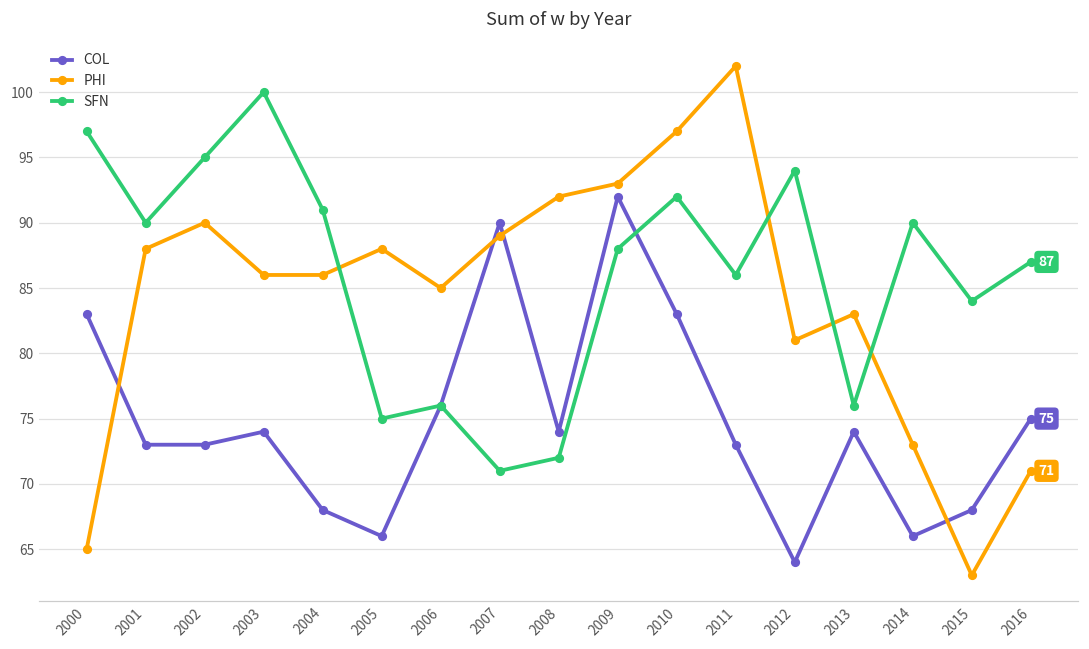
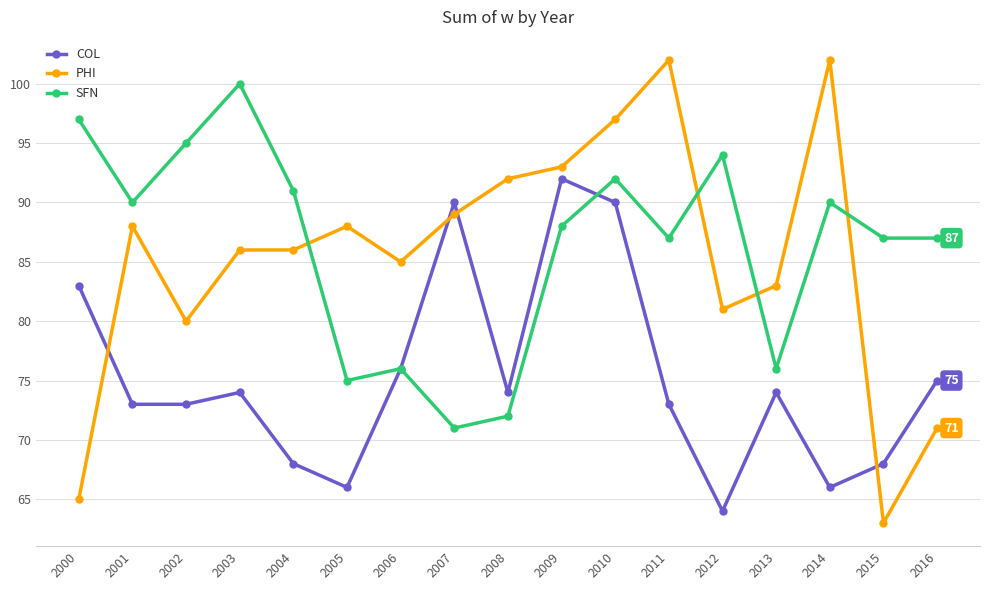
PHI, 2002: 90 -> 80
COL, 2010: 83 -> 90
SFN, 2011: 86 -> 87
PHI, 2014: 73 -> 102
SFN, 2015: 84 -> 87
